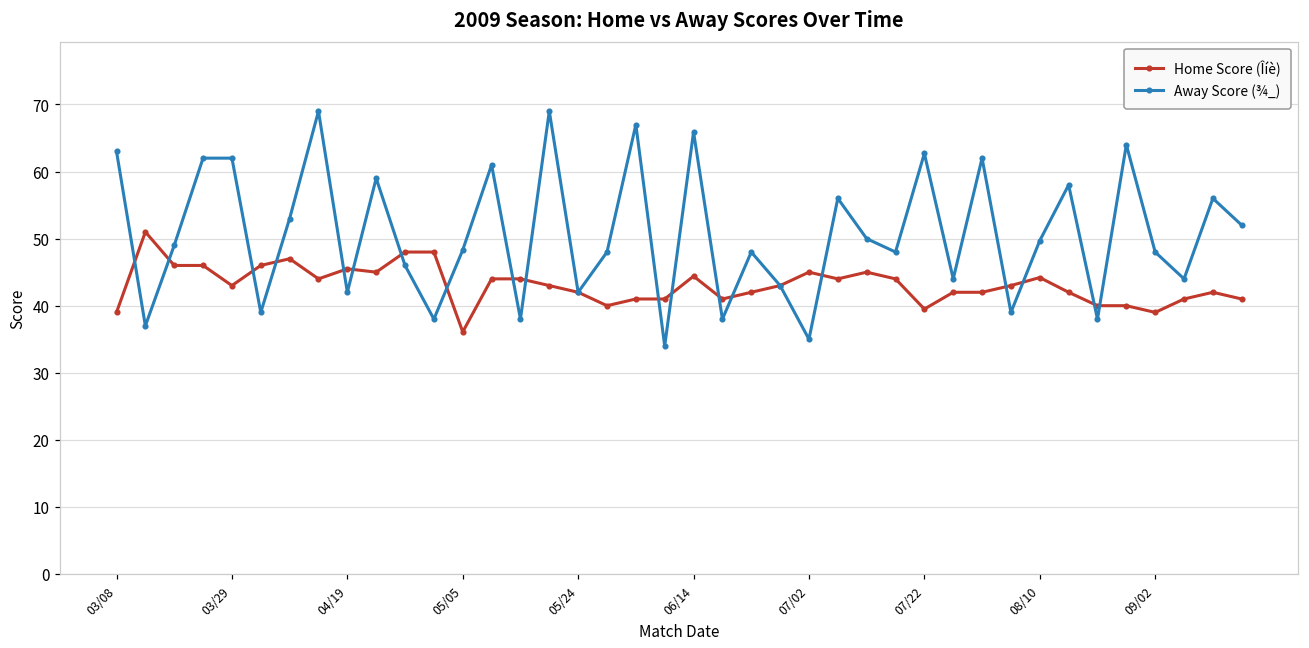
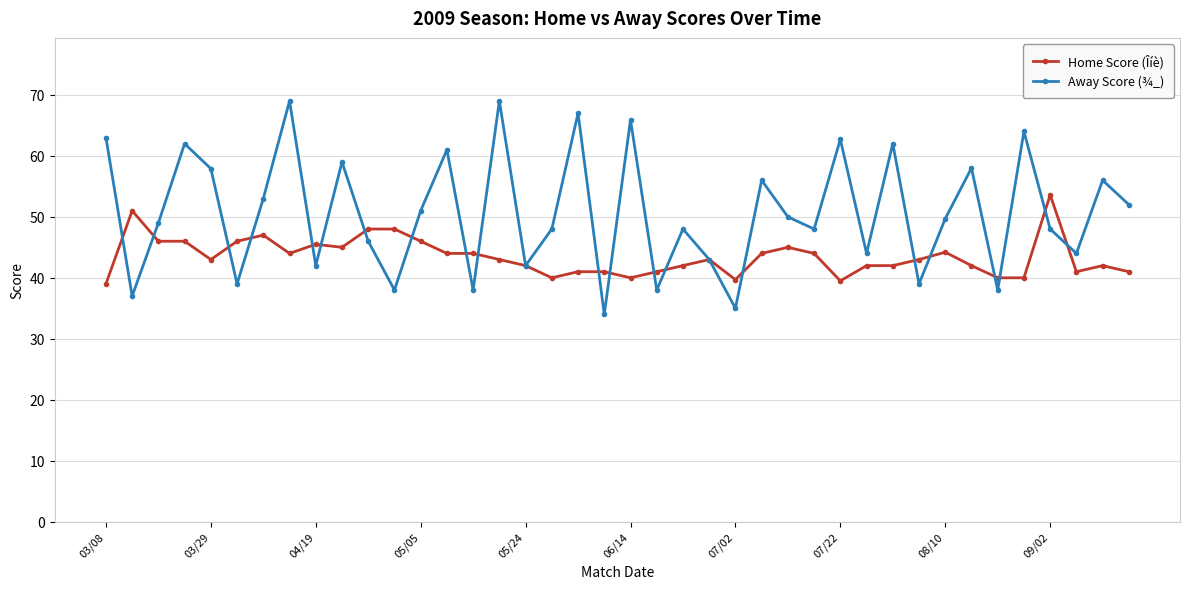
Away Score (¾_), 03/29: 62 -> 58
Home Score (Îíè), 05/05: 36 -> 46
Away Score (¾_), 05/05: 48 -> 51
Home Score (Îíè), 06/14: 44 -> 40
Home Score (Îíè), 07/02: 45 -> 40
Home Score (Îíè), 09/02: 39 -> 54
